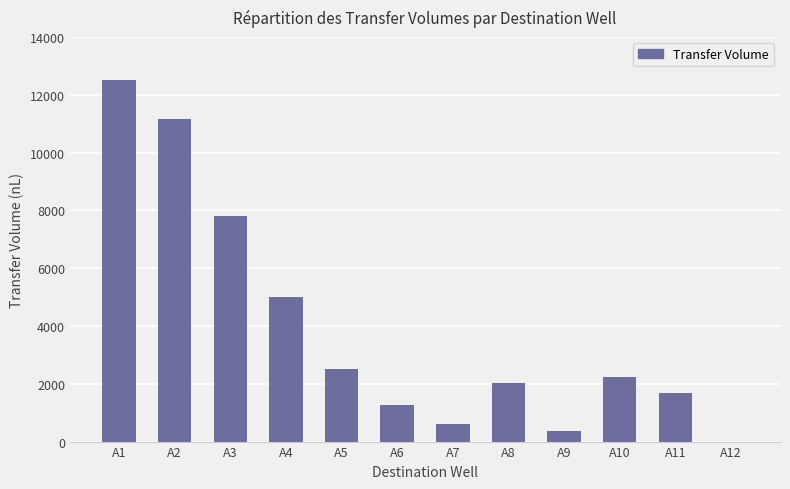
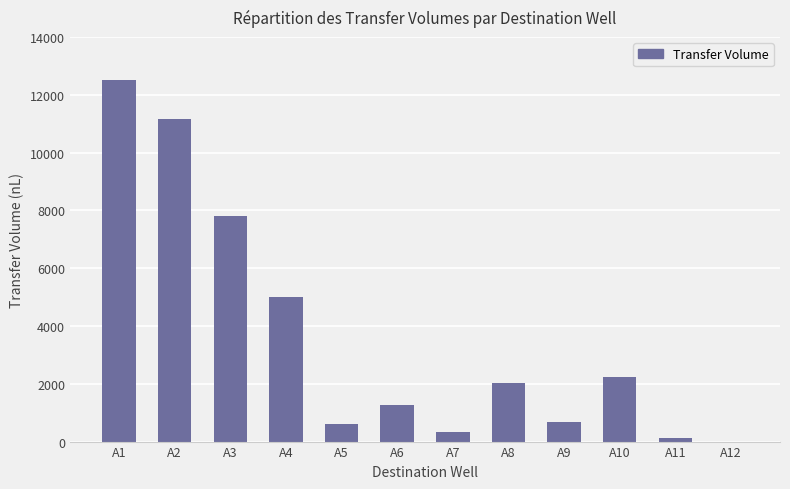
A5: 2500 -> 600
A7: 600 -> 300
A9: 400 -> 700
A11: 1700 -> 100
